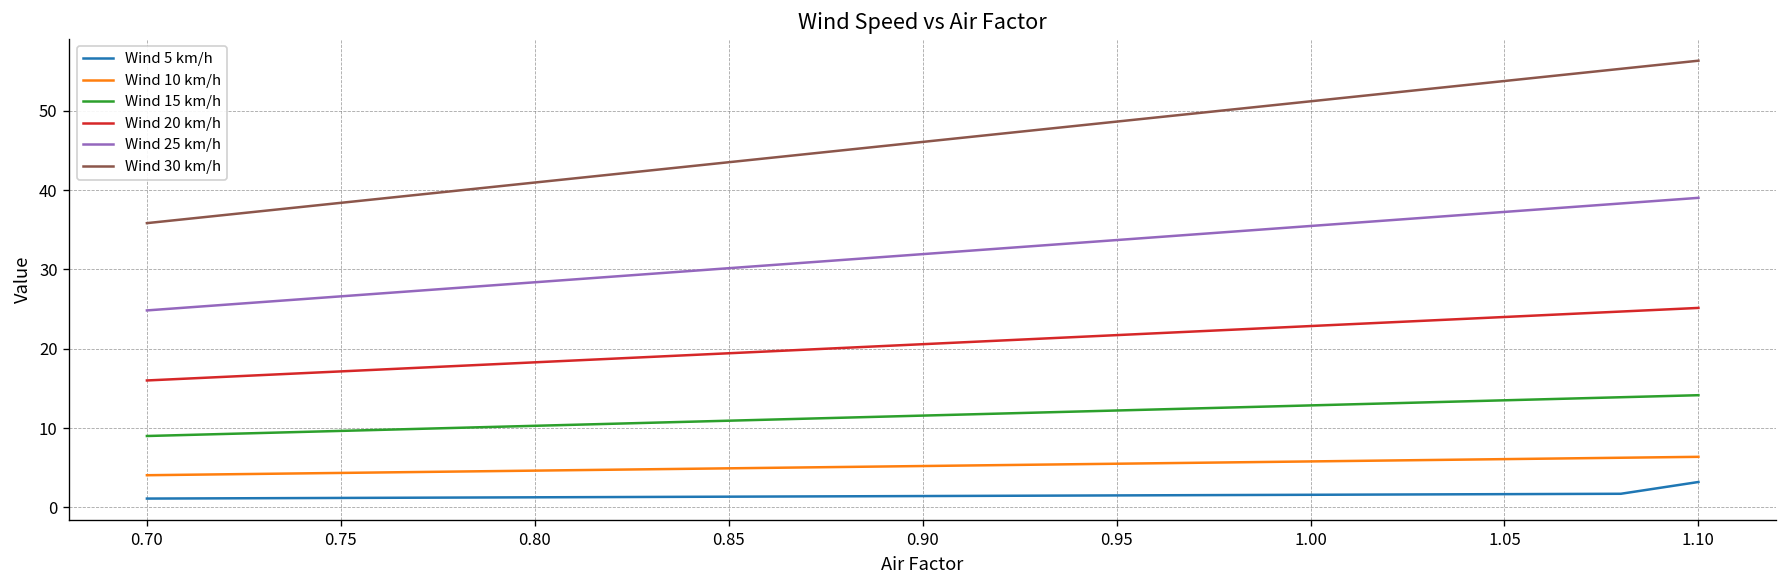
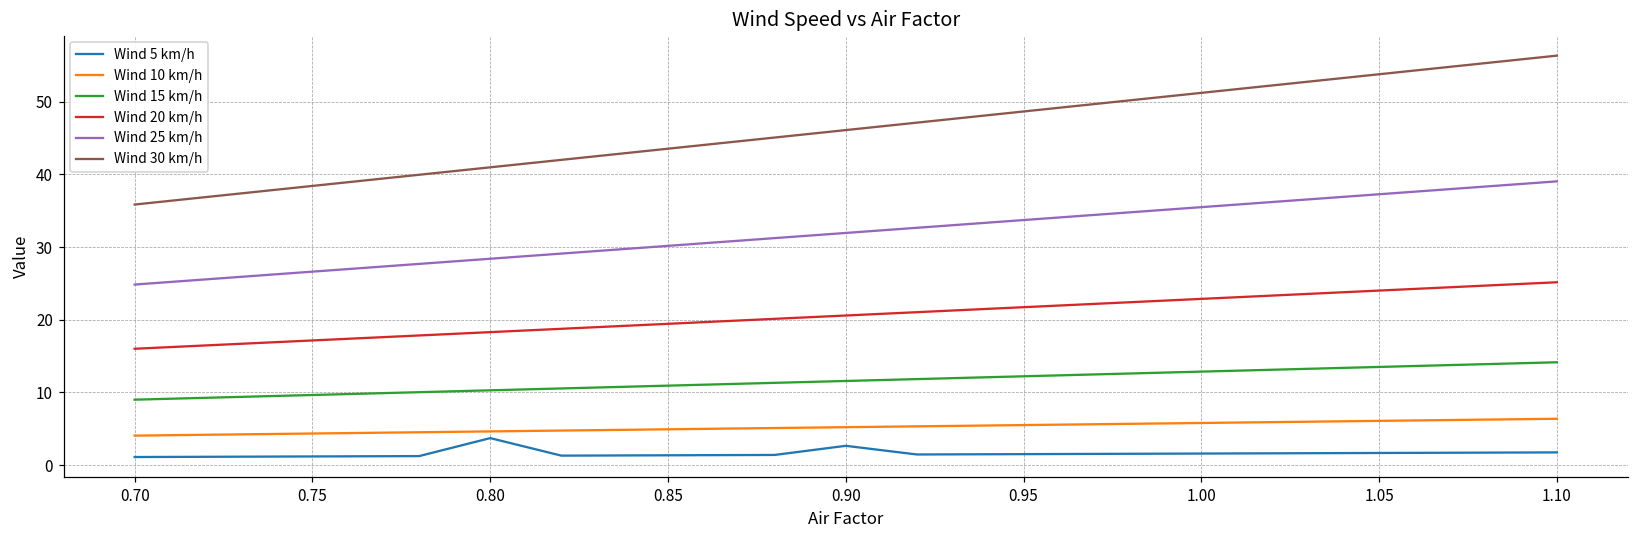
Wind 5 km/h, 0.80: 1 -> 4
Wind 5 km/h, 0.90: 1 -> 3
Wind 5 km/h, 1.10: 3 -> 2
